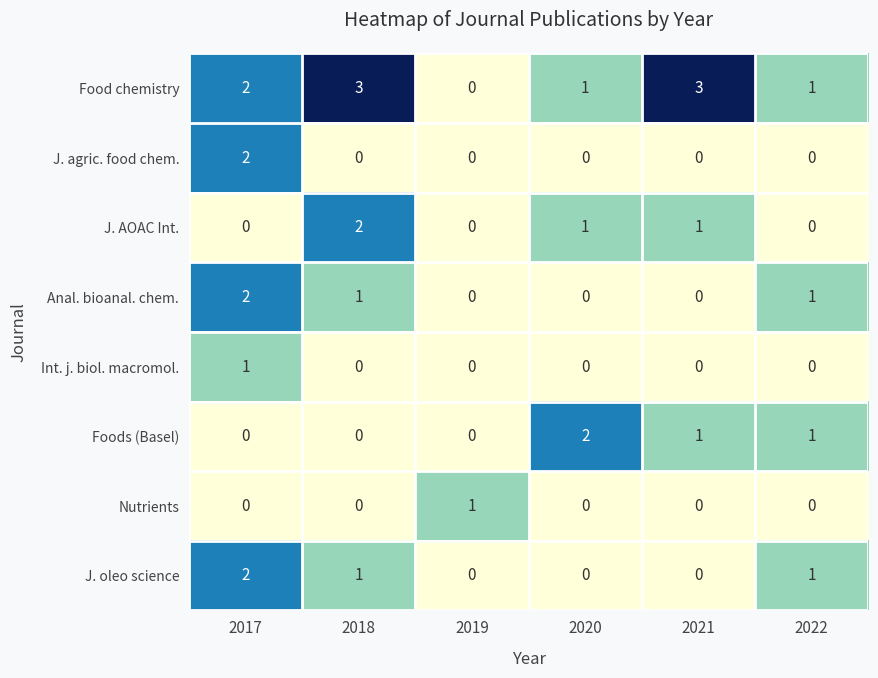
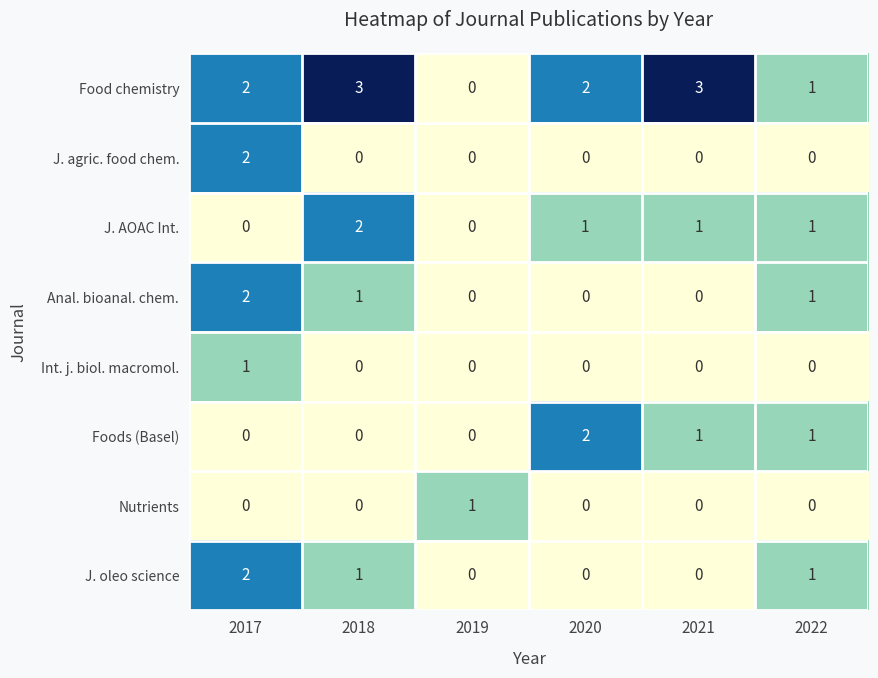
Food chemistry, 2020: 1 -> 2
J. AOAC Int., 2022: 0 -> 1
